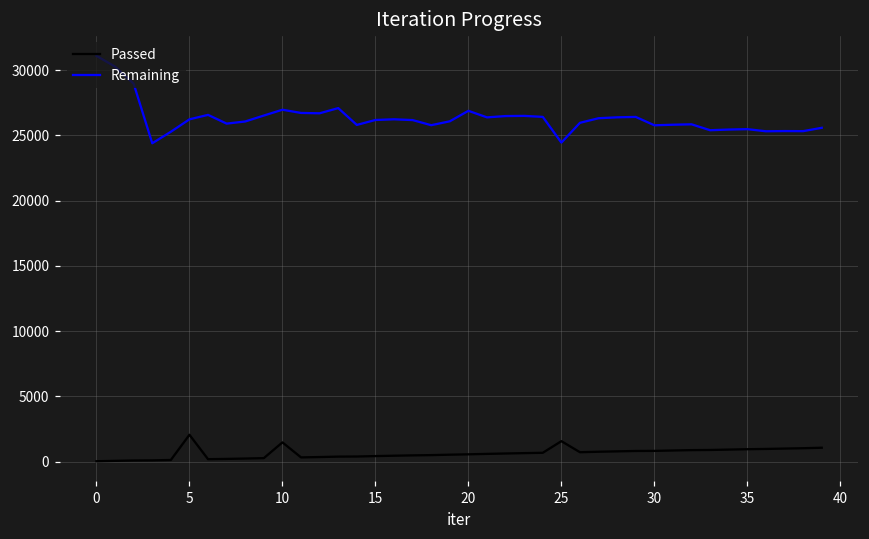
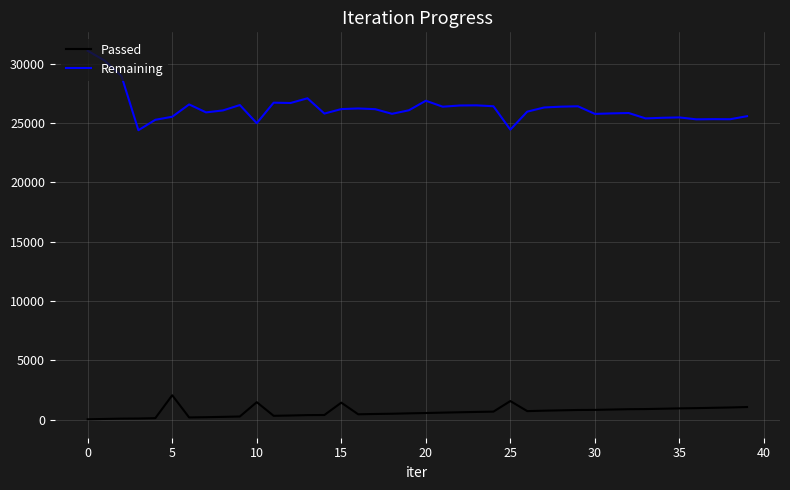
Remaining, 5: 26200 -> 25500
Remaining, 10: 27000 -> 25000
Passed, 15: 400 -> 1400
